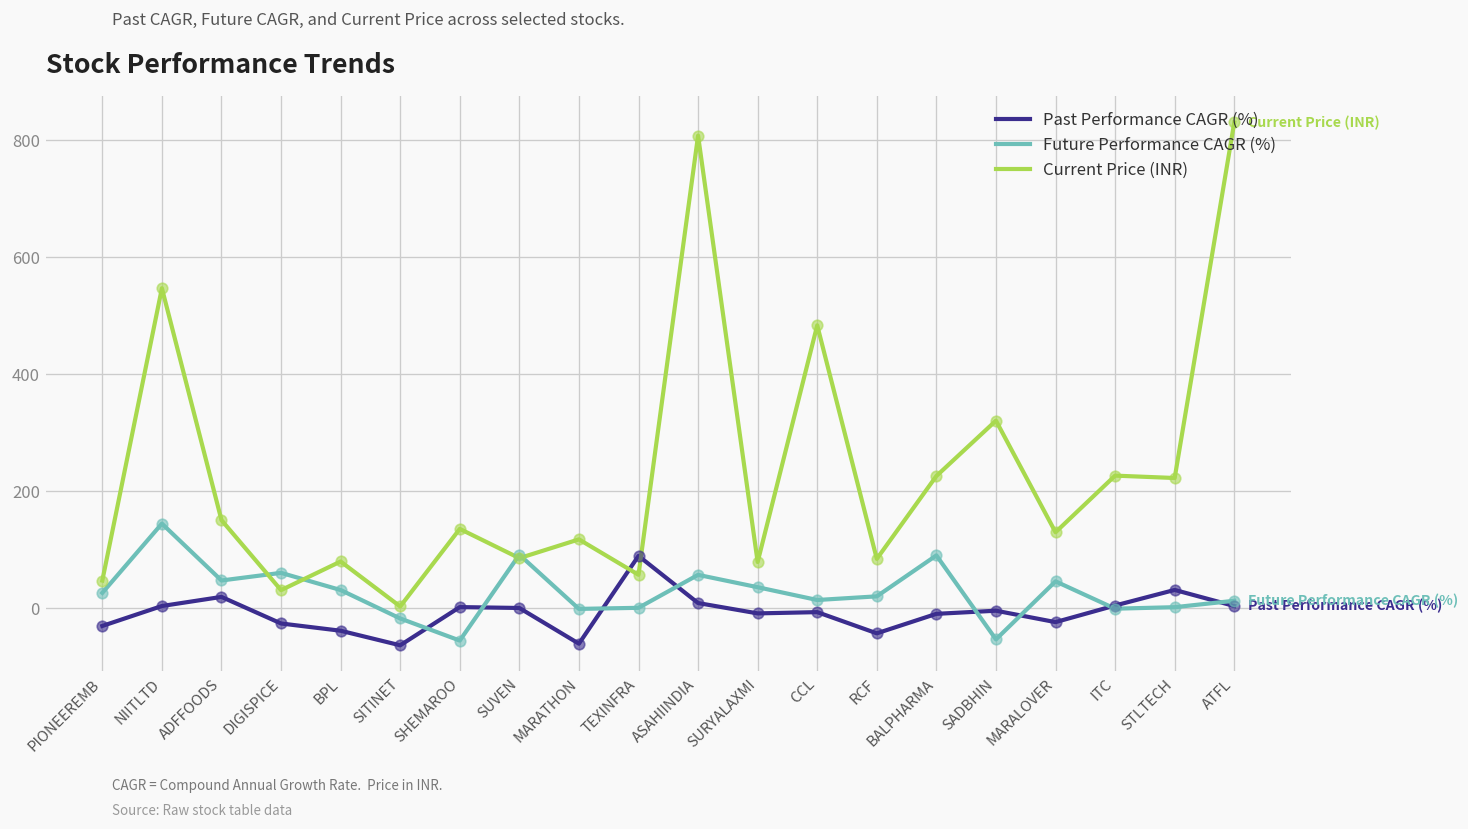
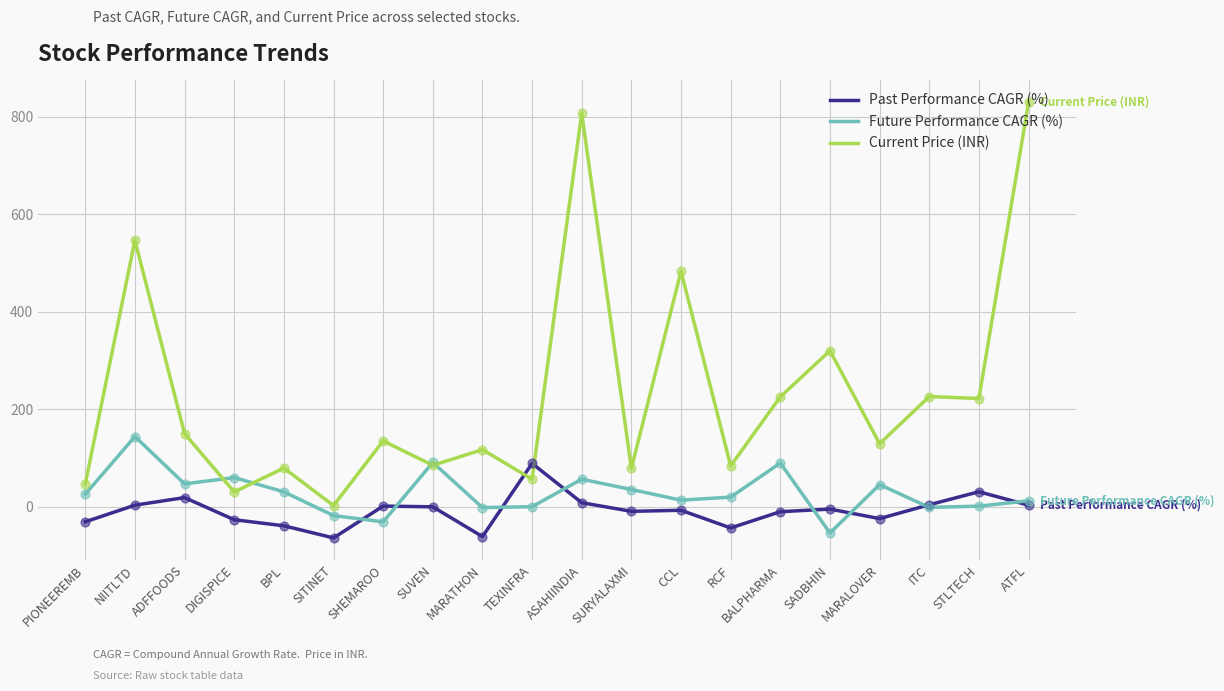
Future Performance CAGR (%), SHEMAROO: -60 -> -30
